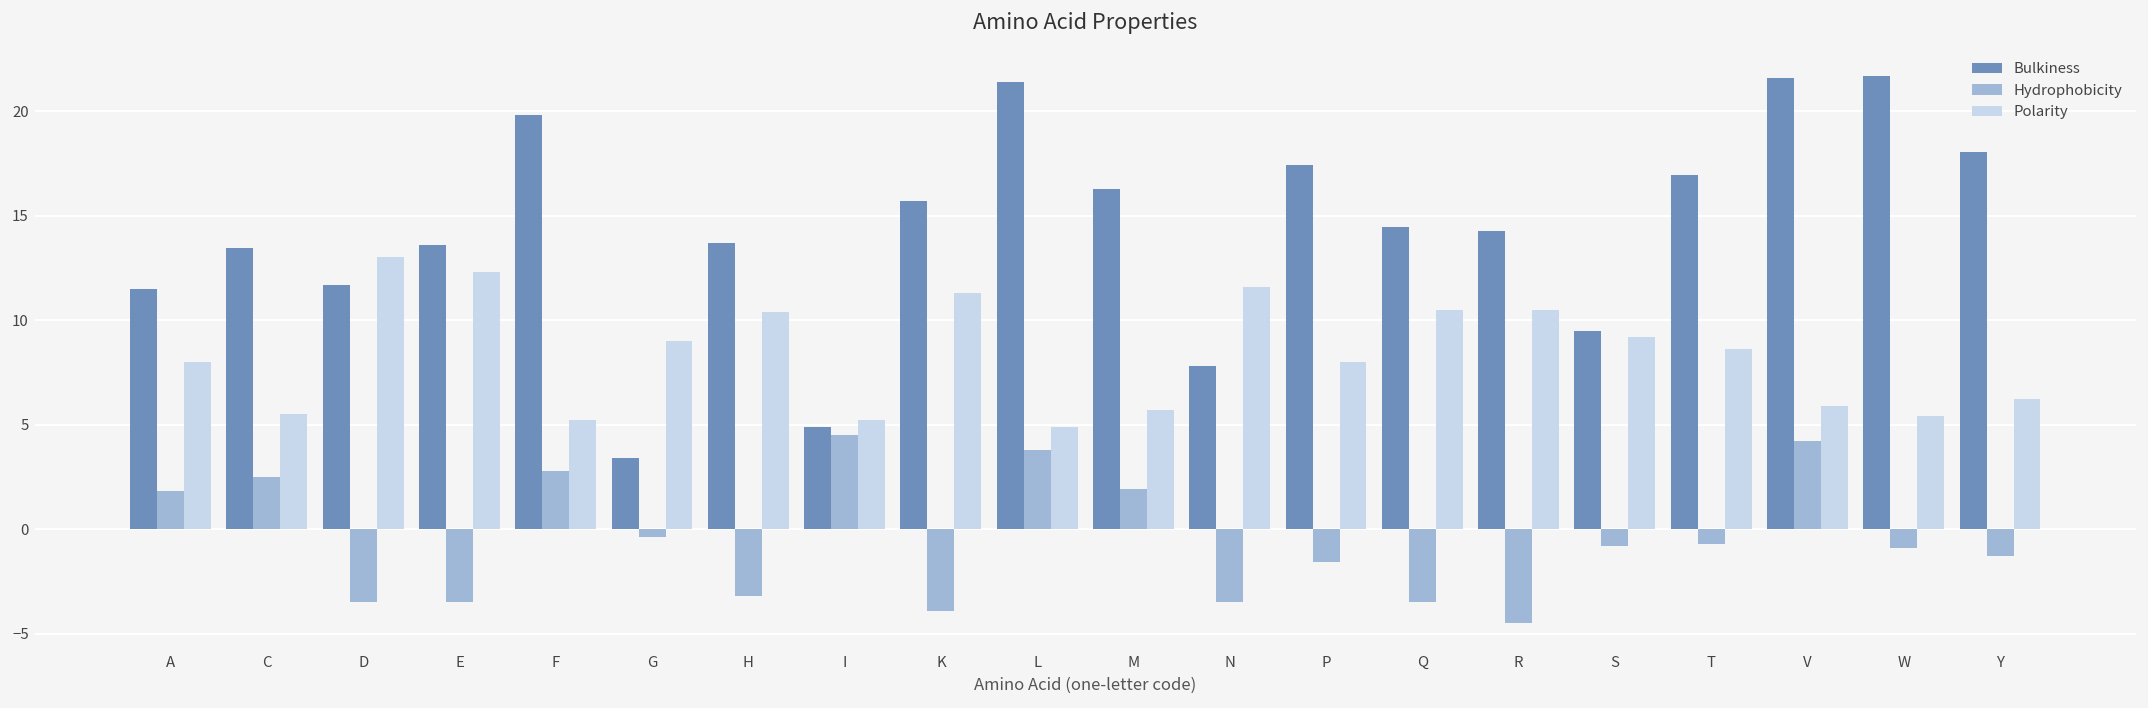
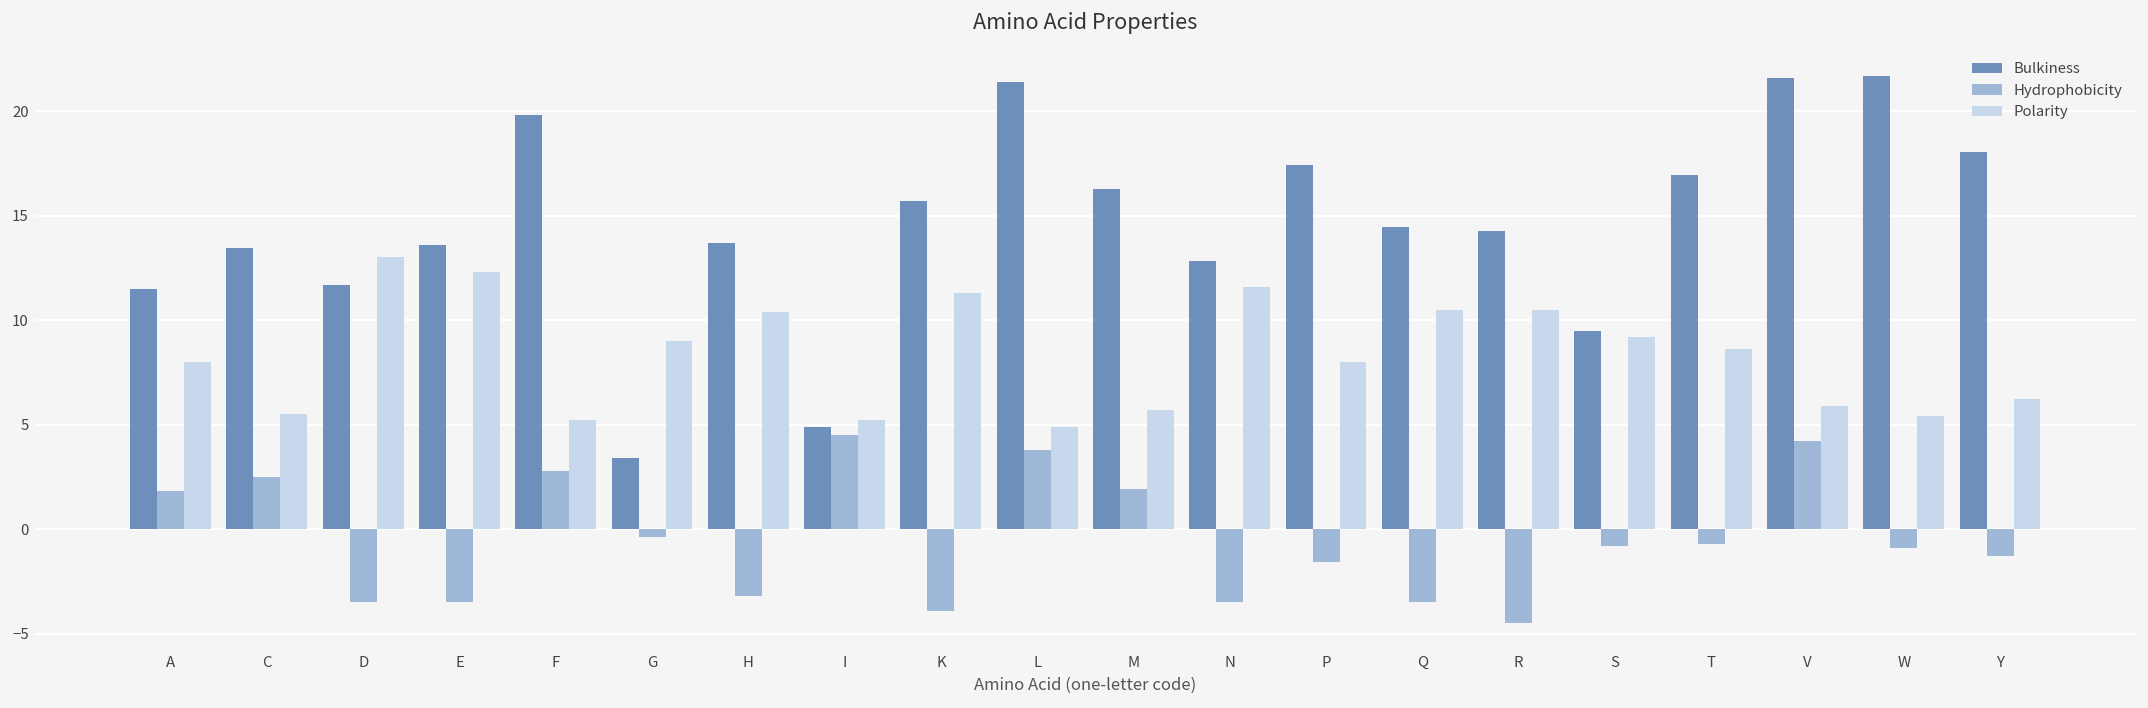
Bulkiness, N: 7.8 -> 12.8
